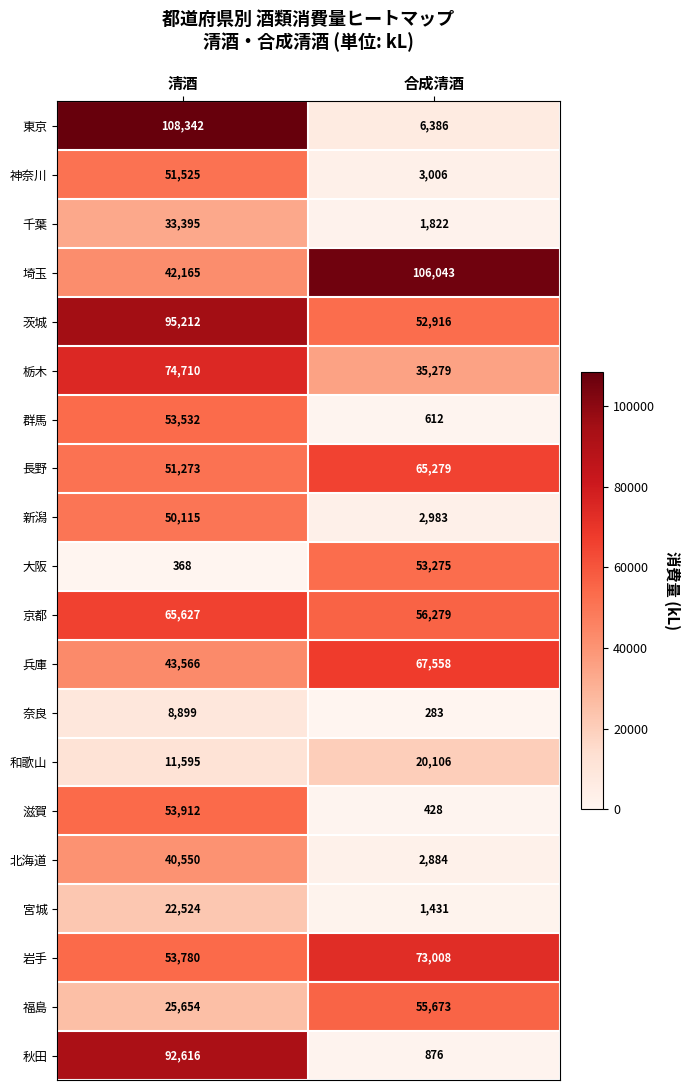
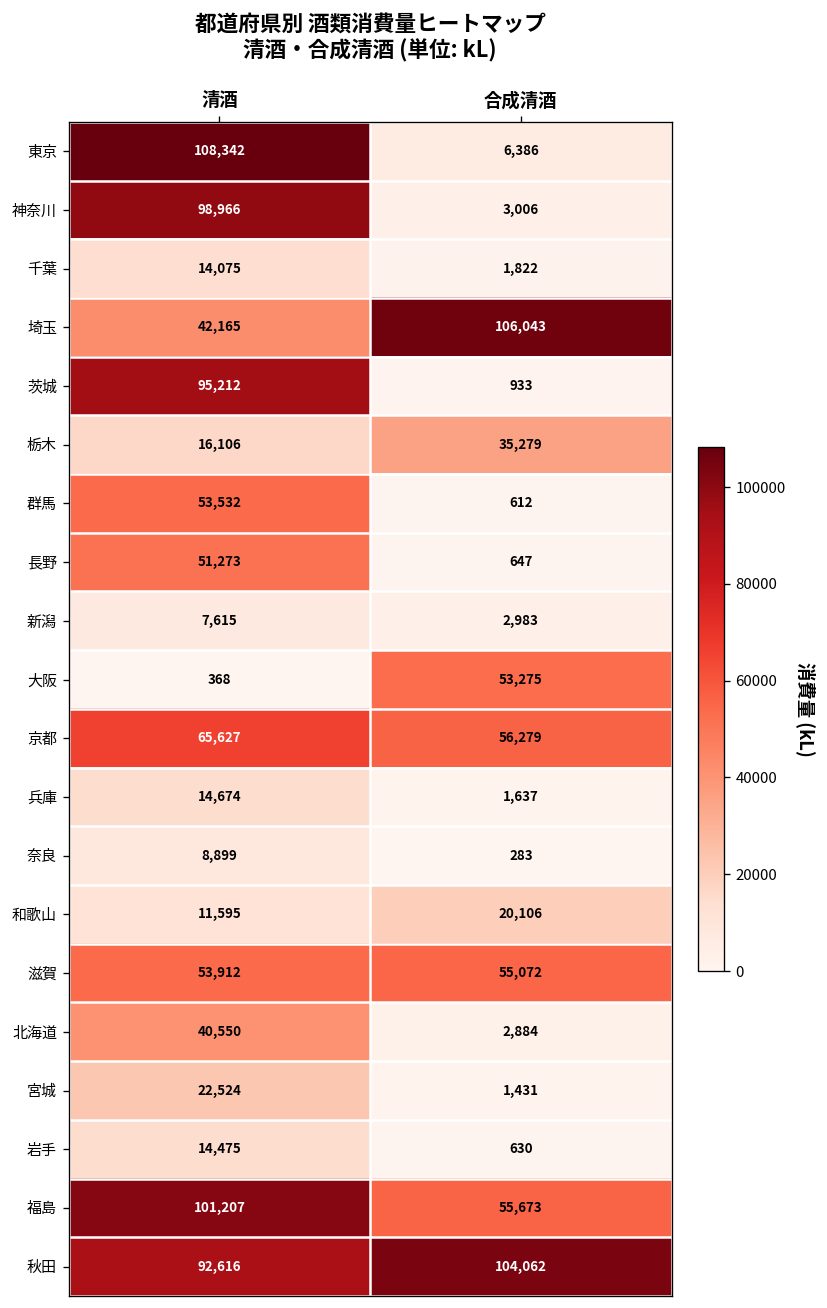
神奈川, 清酒: 51,525 -> 98,966
千葉, 清酒: 33,395 -> 14,075
茨城, 合成清酒: 52,916 -> 933
栃木, 清酒: 74,710 -> 16,106
長野, 合成清酒: 65,279 -> 647
新潟, 清酒: 50,115 -> 7,615
兵庫, 清酒: 43,566 -> 14,674
兵庫, 合成清酒: 67,558 -> 1,637
滋賀, 合成清酒: 428 -> 55,072
岩手, 清酒: 53,780 -> 14,475
岩手, 合成清酒: 73,008 -> 630
福島, 清酒: 25,654 -> 101,207
秋田, 合成清酒: 876 -> 104,062
